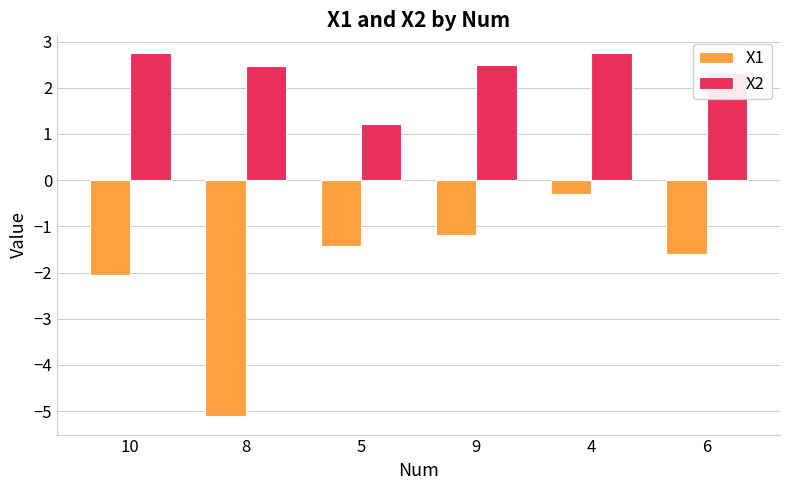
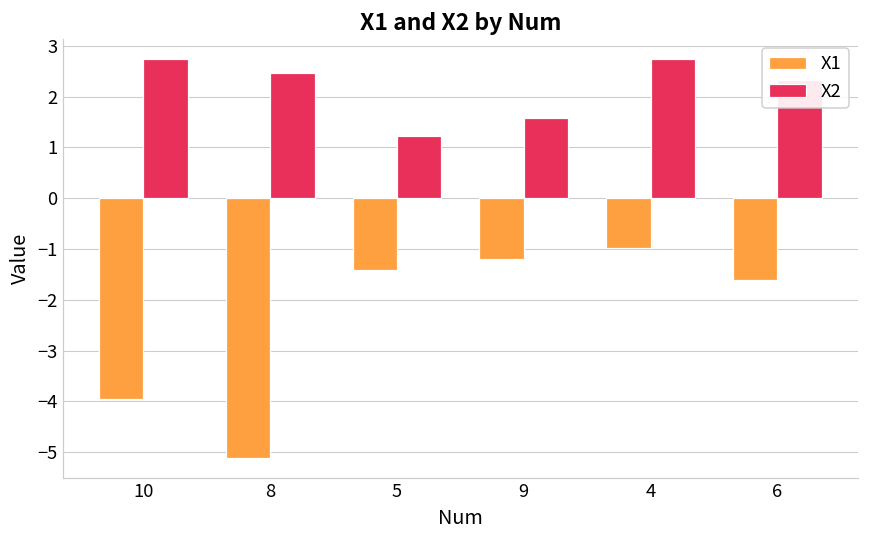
X1, 10: -2.0 -> -3.9
X2, 9: 2.5 -> 1.6
X1, 4: -0.3 -> -1.0
